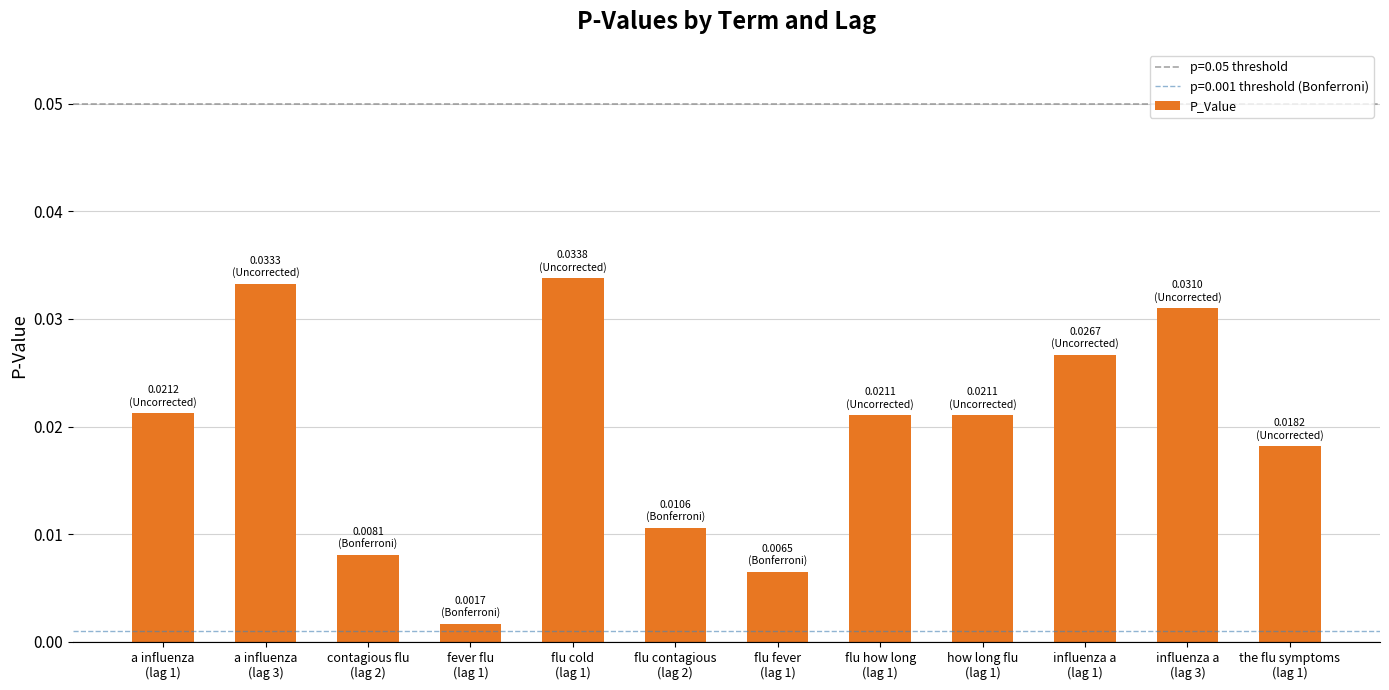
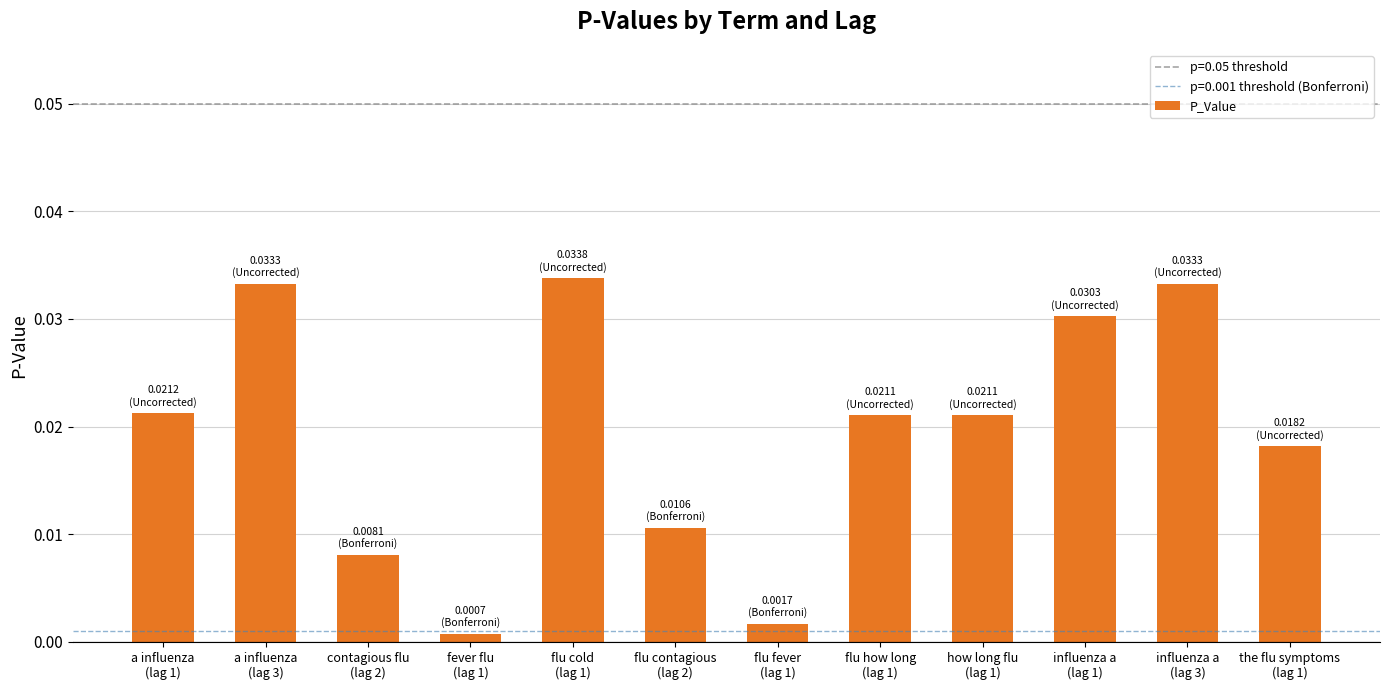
fever flu (lag 1): 0.0017 -> 0.0007
flu fever (lag 1): 0.0065 -> 0.0017
influenza a (lag 1): 0.0267 -> 0.0303
influenza a (lag 3): 0.0310 -> 0.0333
